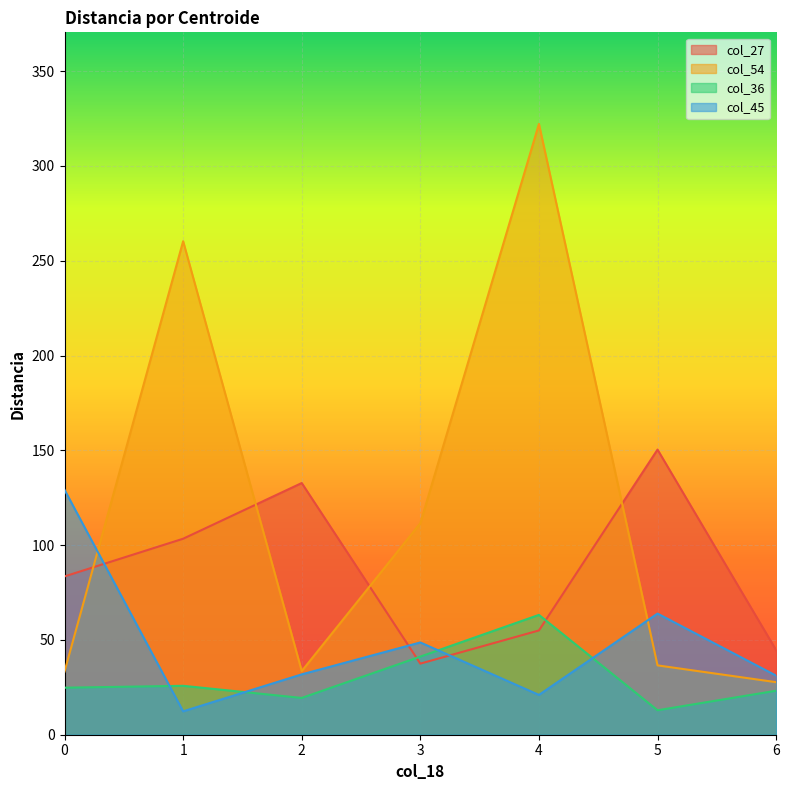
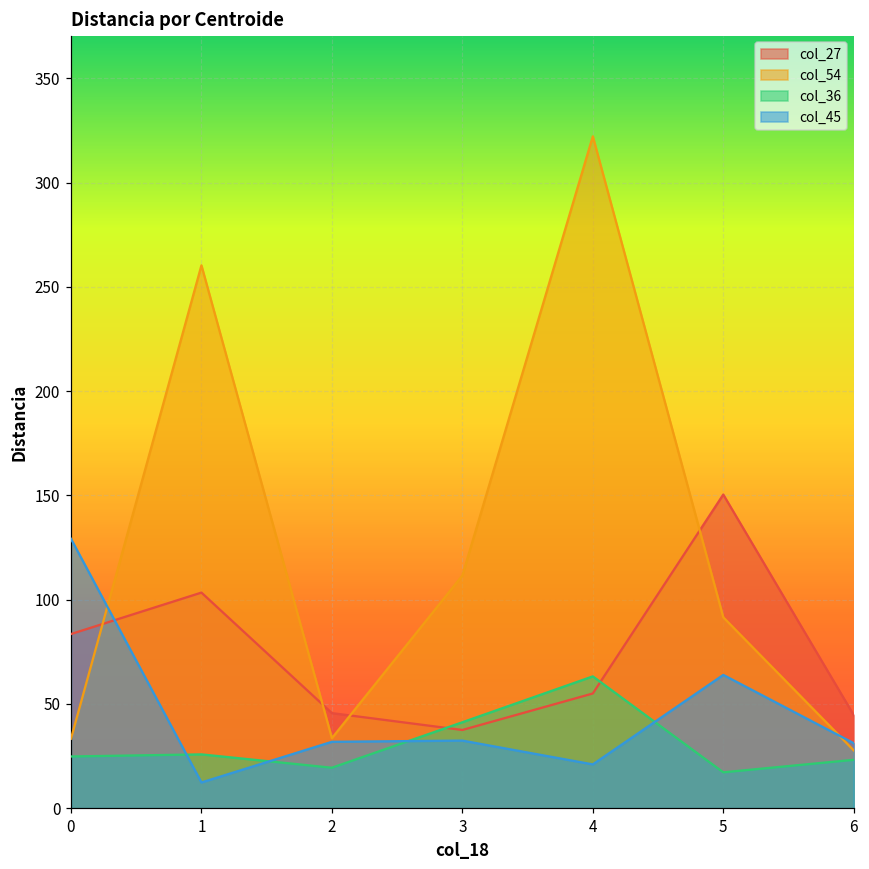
col_27, 2: 133 -> 46
col_45, 3: 49 -> 32
col_54, 5: 37 -> 92
col_36, 5: 13 -> 17
